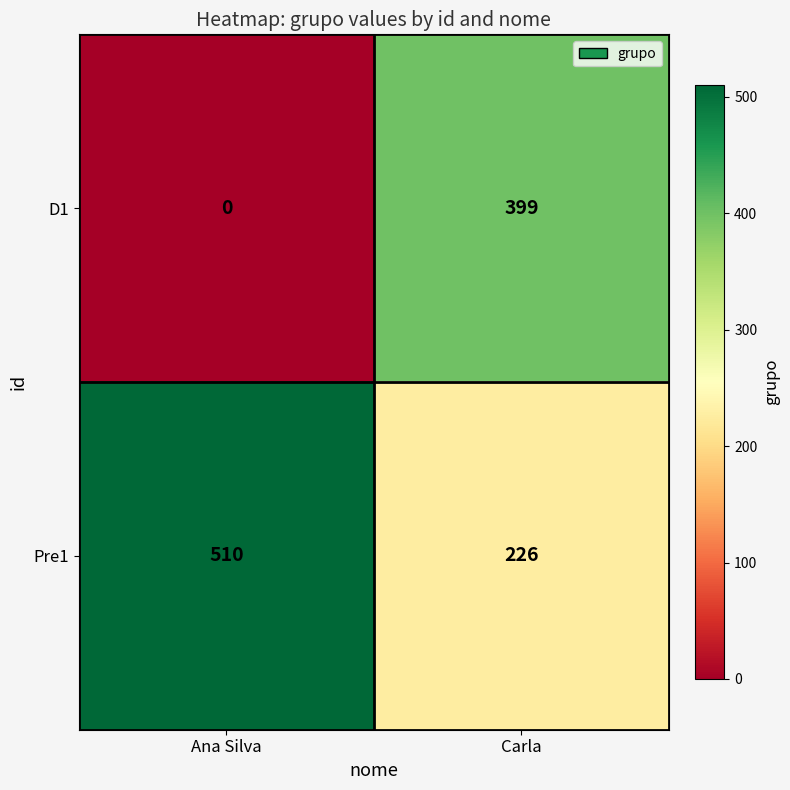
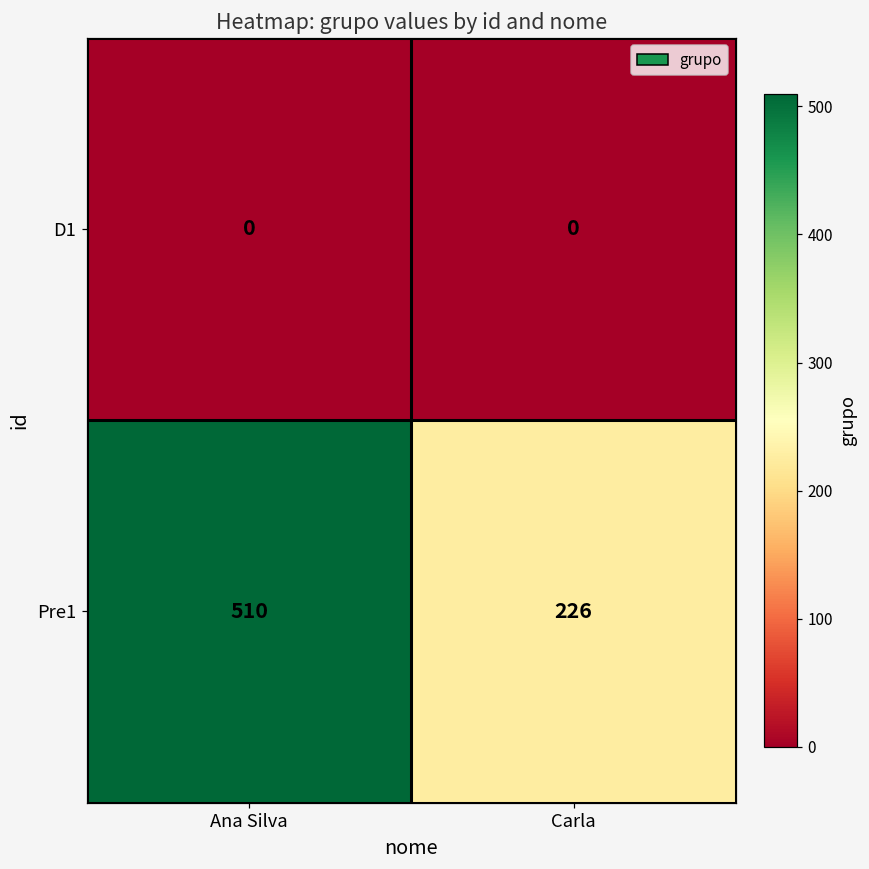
D1, Carla: 399 -> 0
